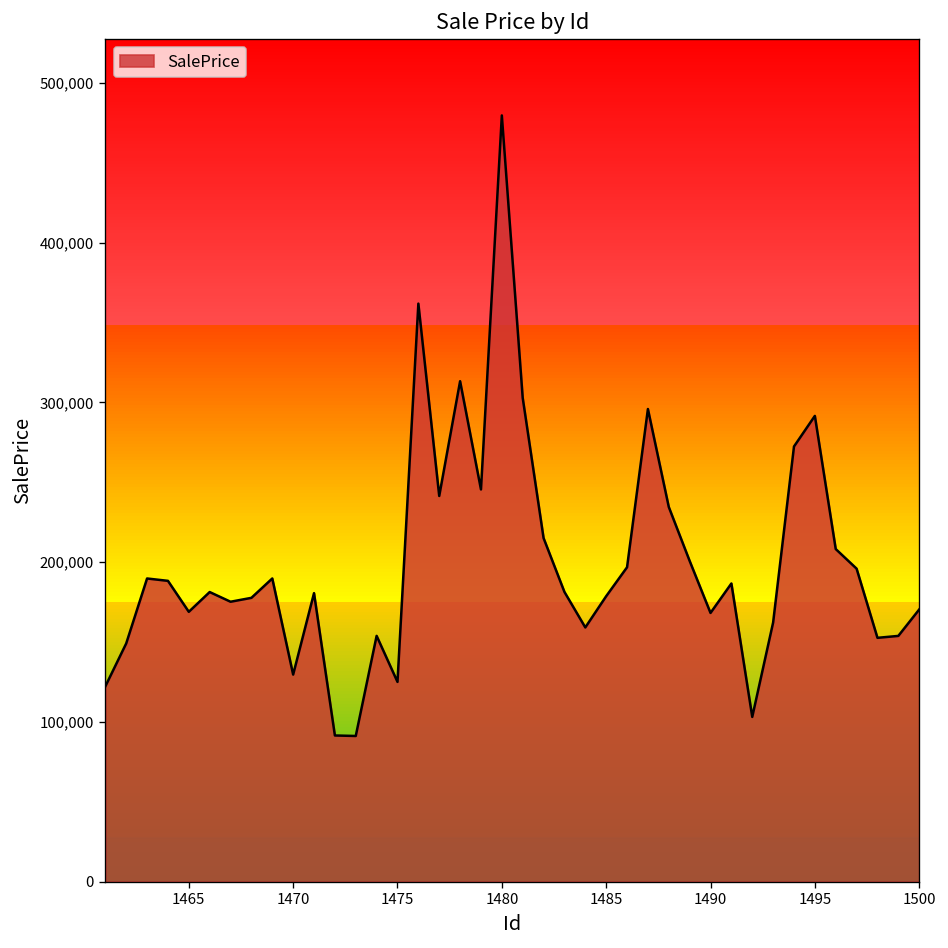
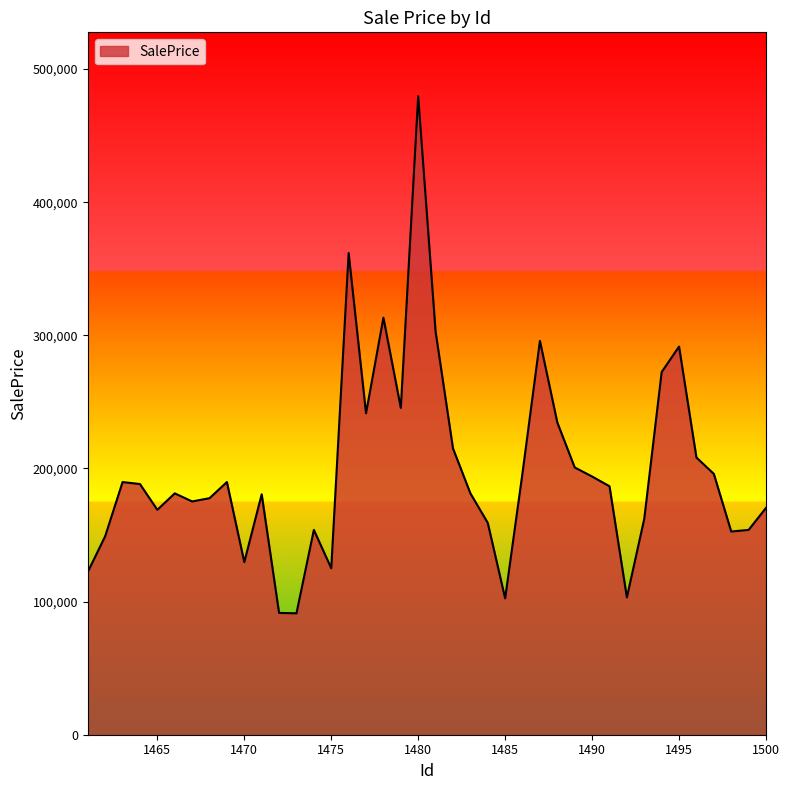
1485: 179,000 -> 102,000
1490: 168,000 -> 194,000
